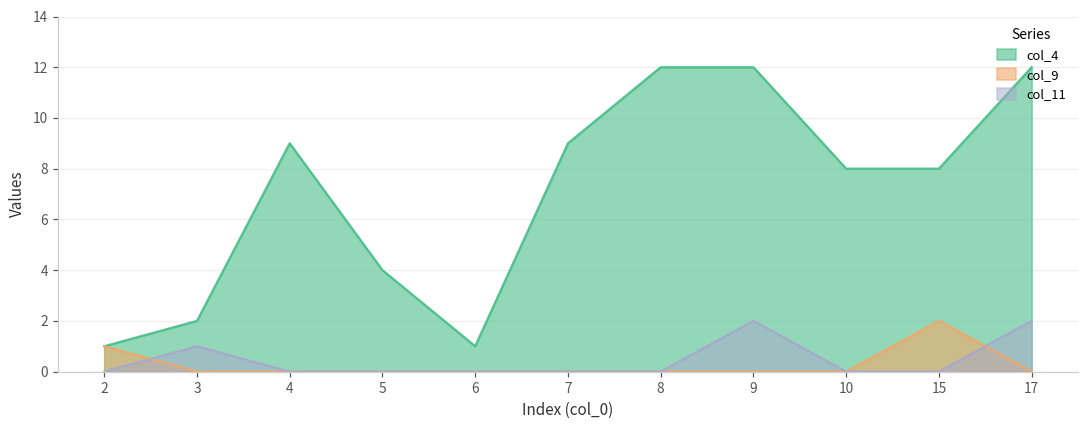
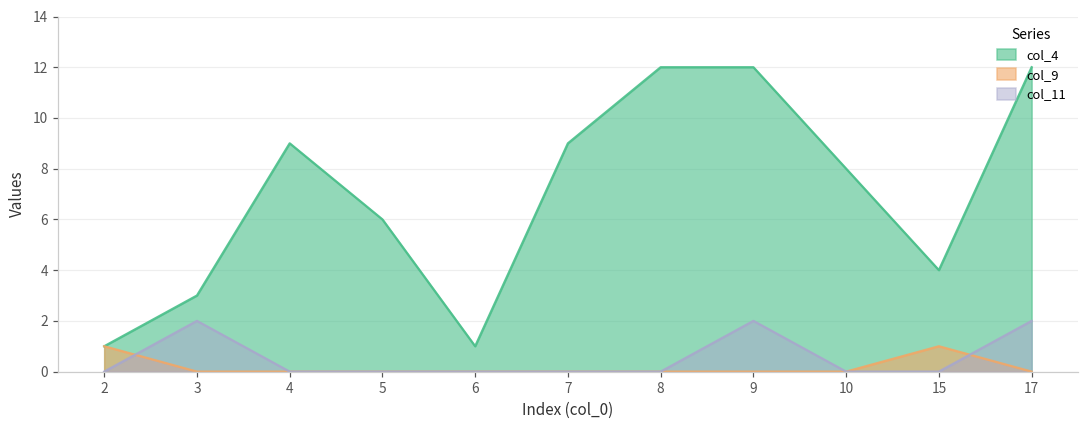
col_4, 3: 2 -> 3
col_11, 3: 1 -> 2
col_4, 5: 4 -> 6
col_4, 15: 8 -> 4
col_9, 15: 2 -> 1
